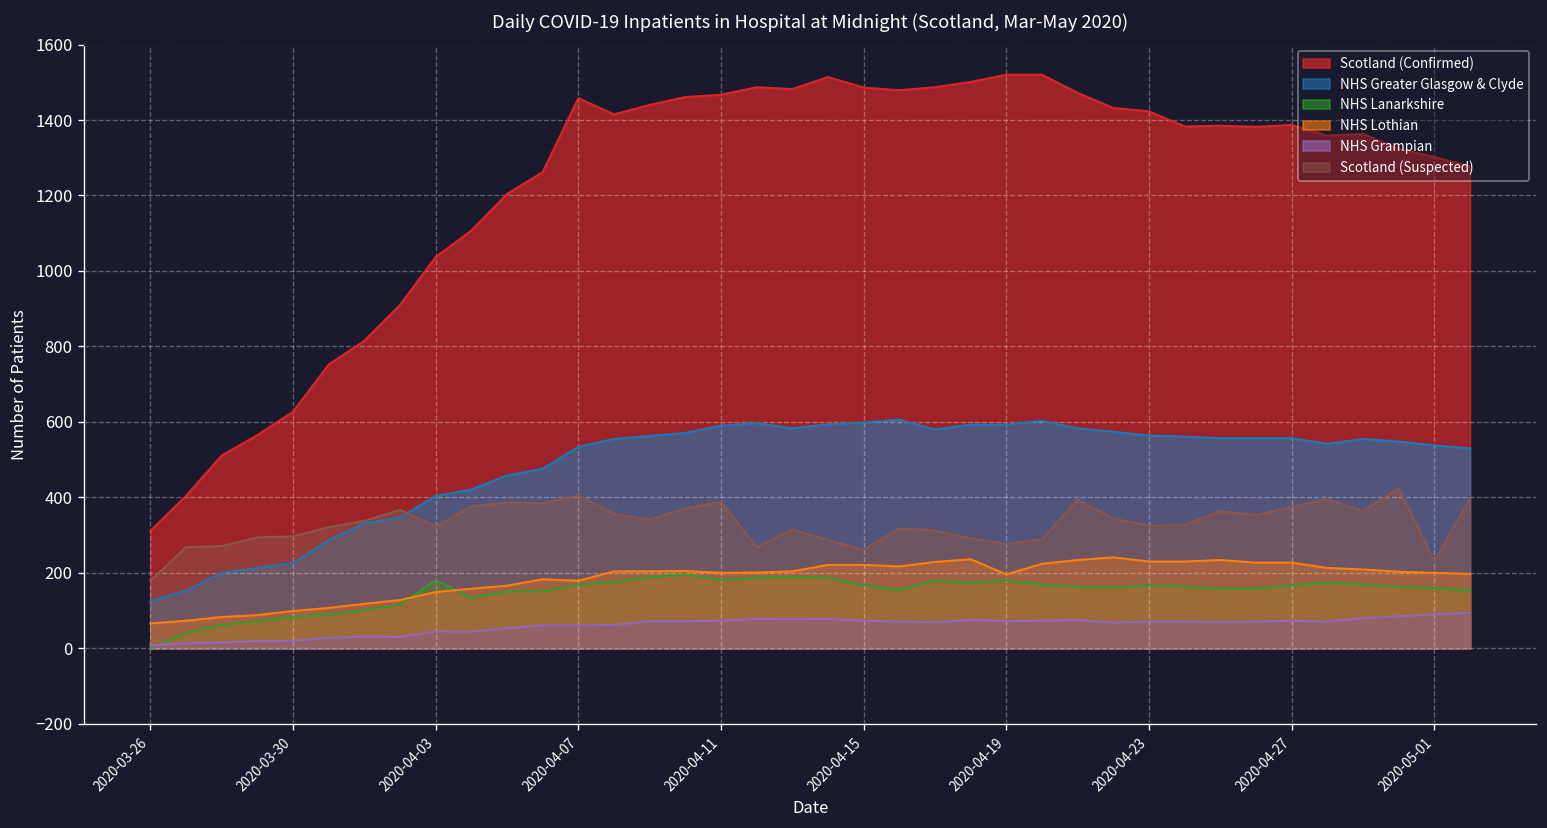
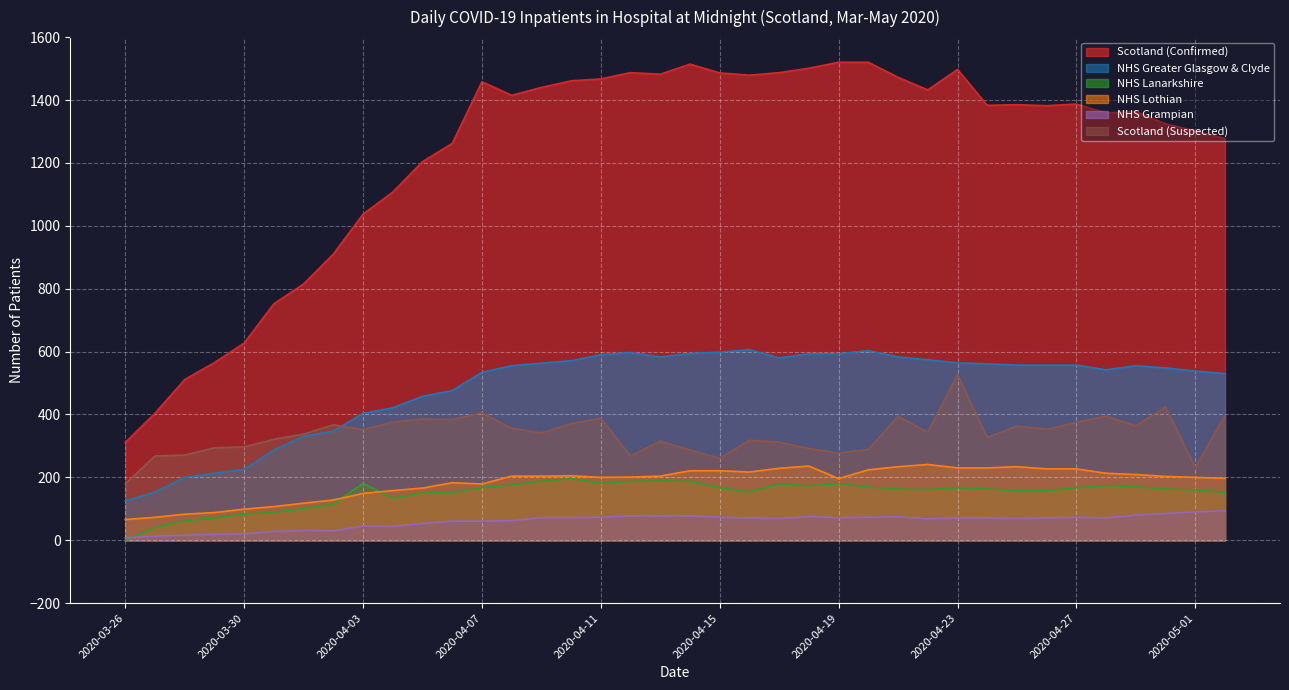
Scotland (Suspected), 2020-04-03: 320 -> 350
Scotland (Confirmed), 2020-04-23: 1420 -> 1500
Scotland (Suspected), 2020-04-23: 330 -> 530
